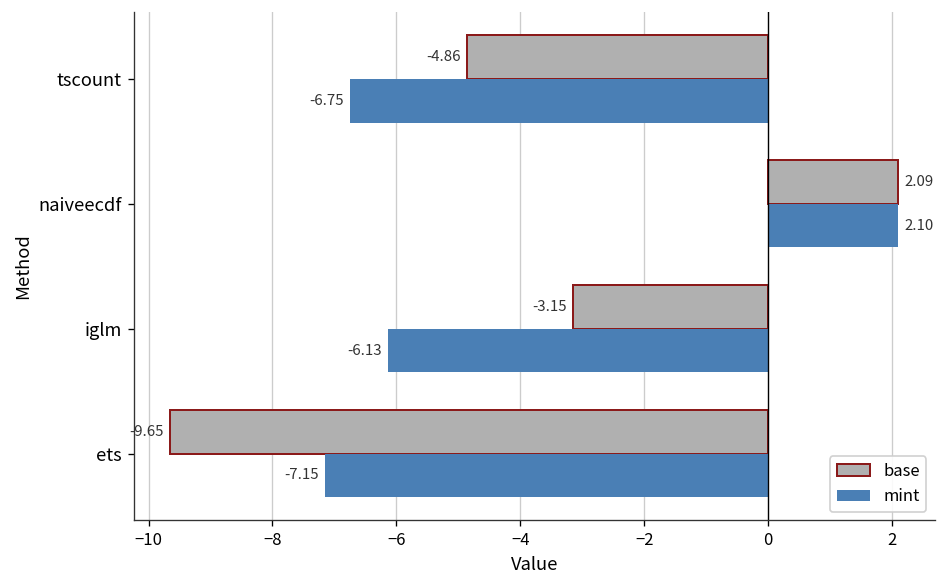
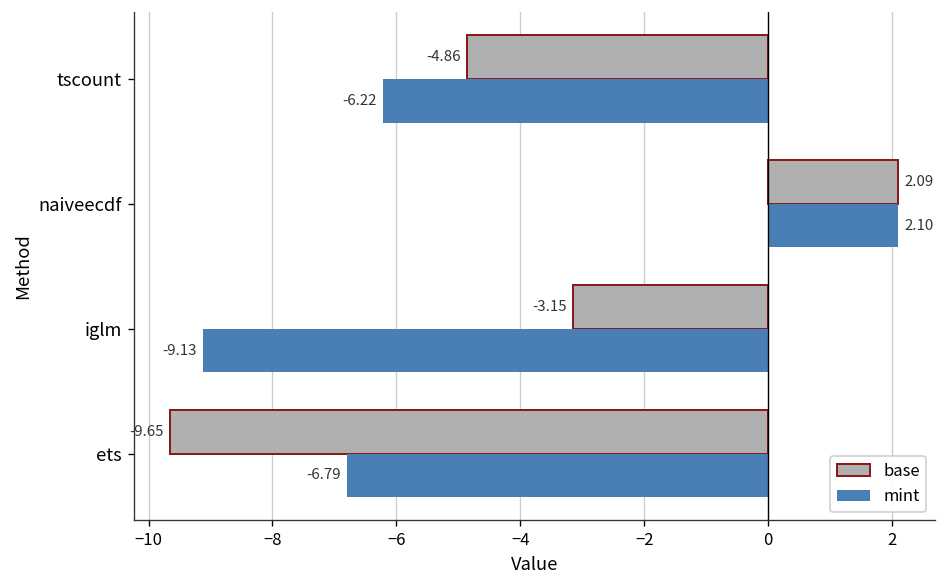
mint, tscount: -6.75 -> -6.22
mint, iglm: -6.13 -> -9.13
mint, ets: -7.15 -> -6.79
